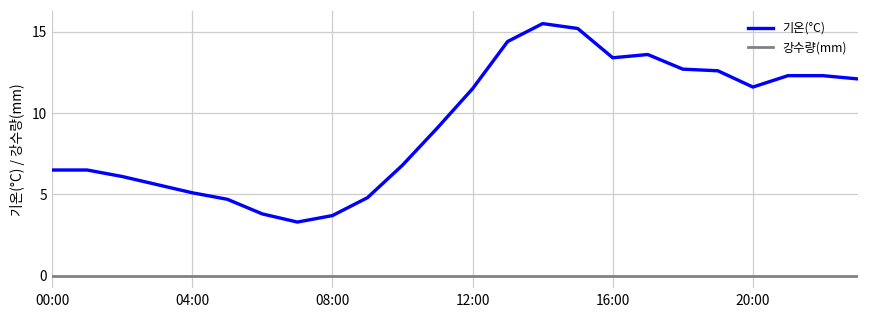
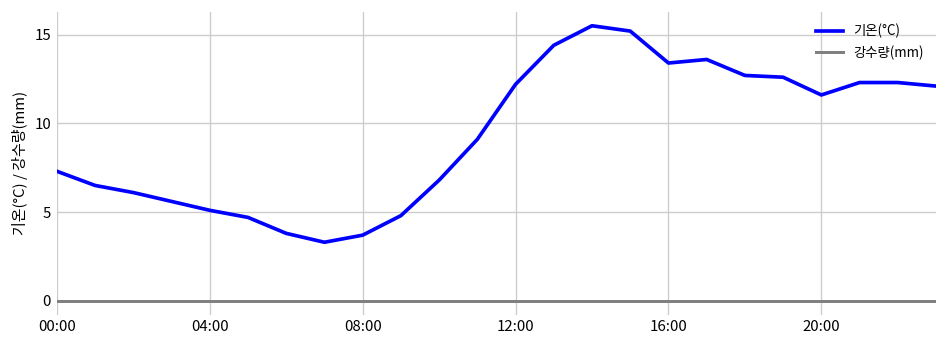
기온(°C), 00:00: 6.5 -> 7.3
기온(°C), 12:00: 11.5 -> 12.2
